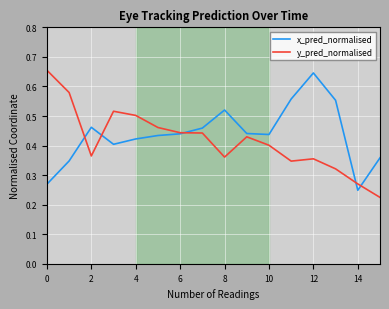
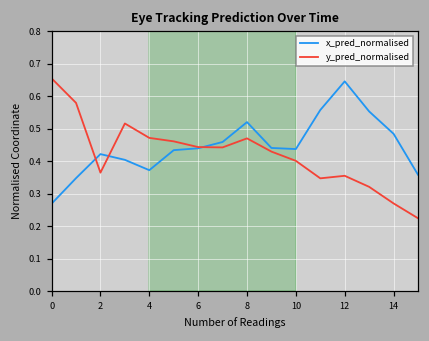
x_pred_normalised, 2: 0.46 -> 0.42
x_pred_normalised, 4: 0.42 -> 0.37
y_pred_normalised, 4: 0.50 -> 0.47
y_pred_normalised, 8: 0.36 -> 0.47
x_pred_normalised, 14: 0.25 -> 0.48
